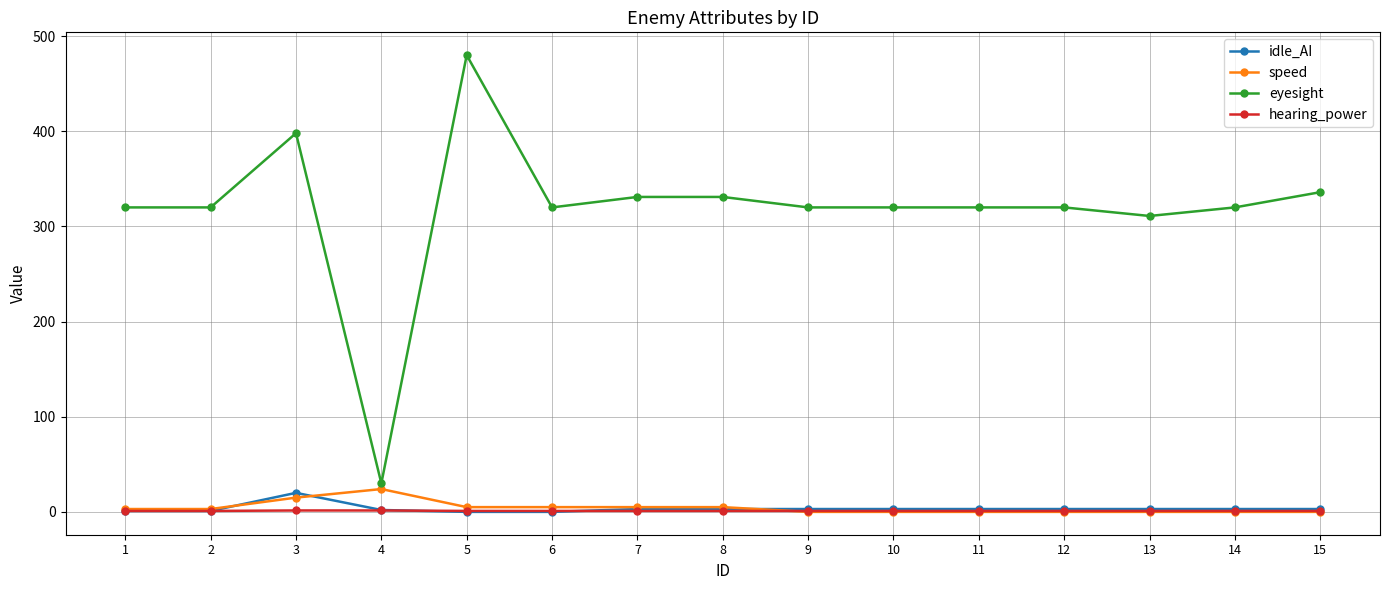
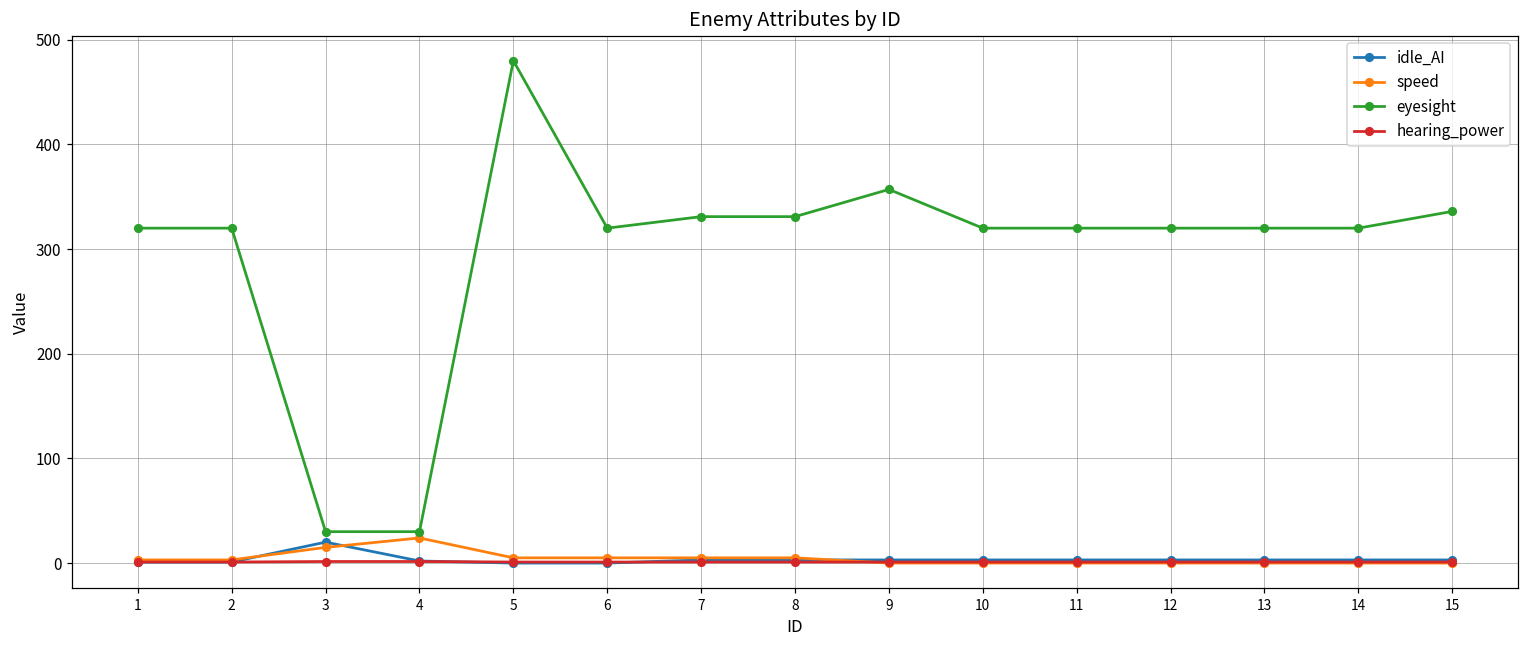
eyesight, 3: 400 -> 30
eyesight, 9: 320 -> 360
eyesight, 13: 310 -> 320
